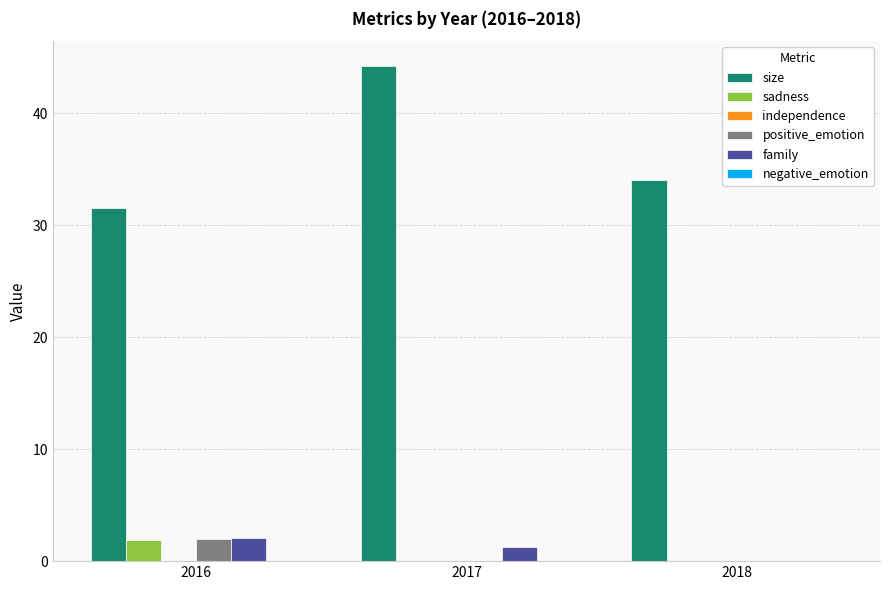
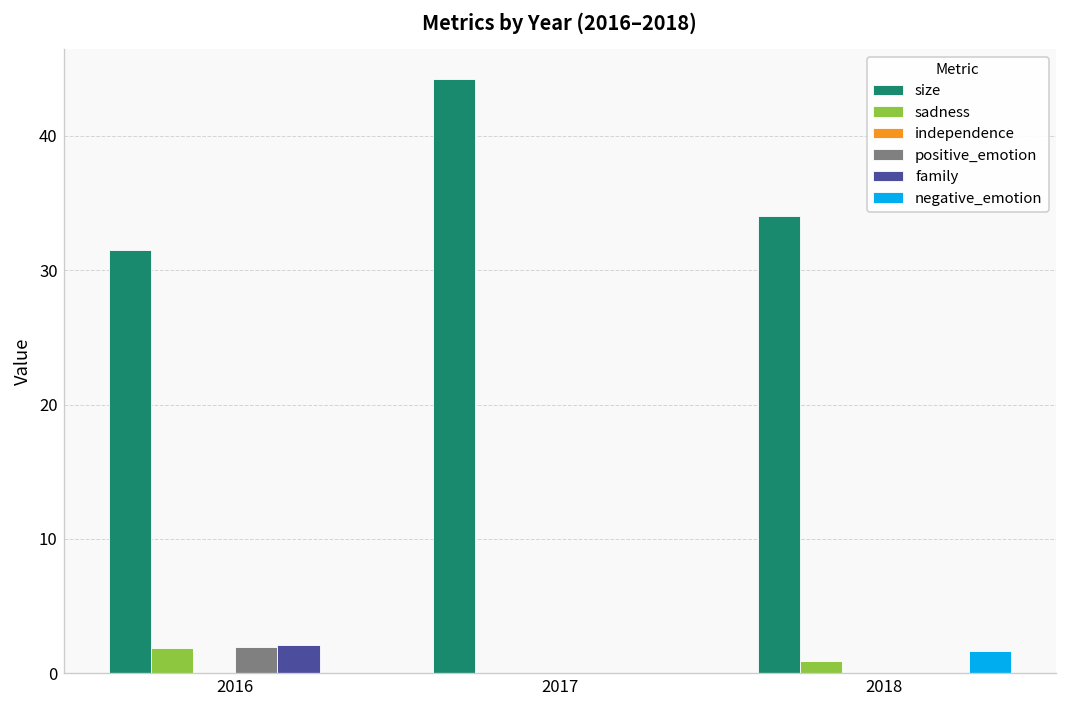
family, 2017: 1.2 -> 0.0
sadness, 2018: 0.0 -> 0.9
negative_emotion, 2018: 0.0 -> 1.7
